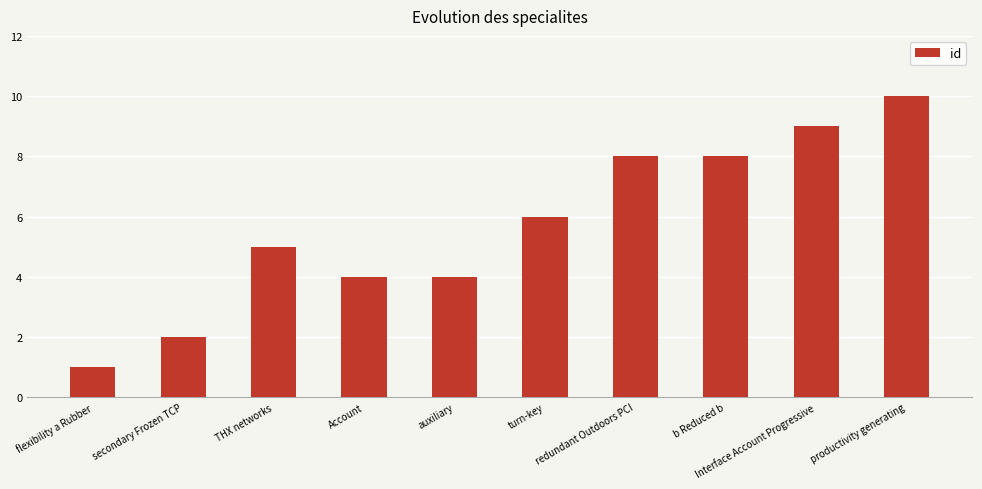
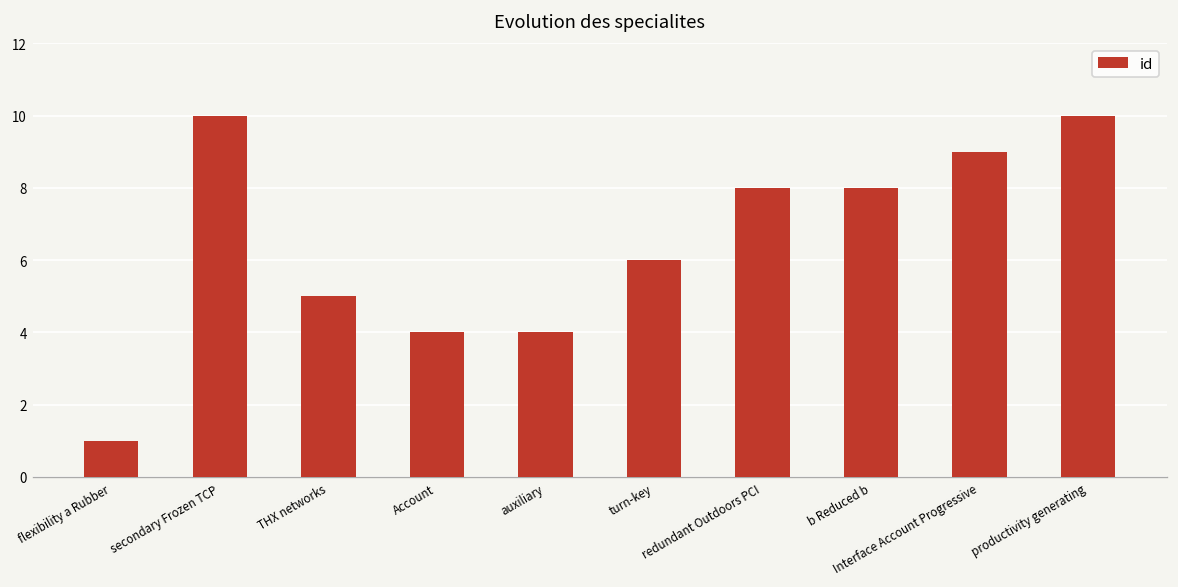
secondary Frozen TCP: 2 -> 10
